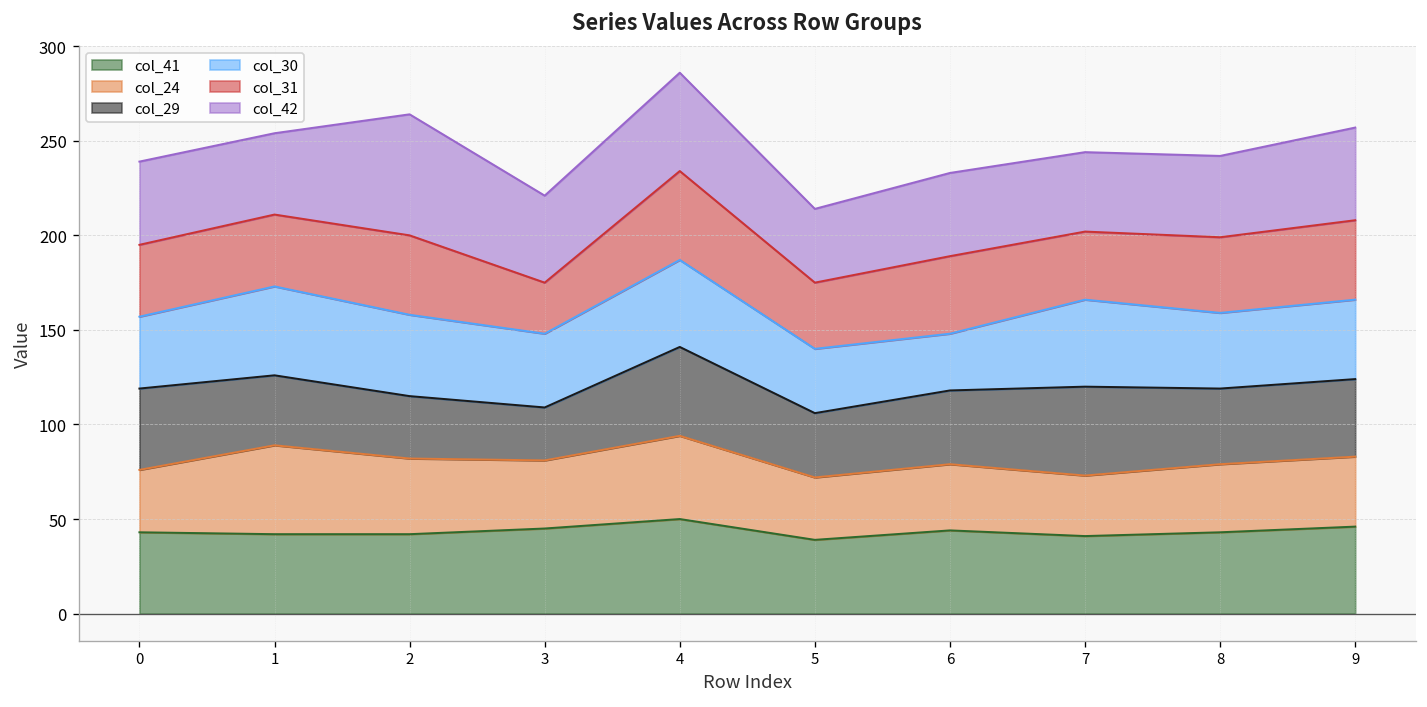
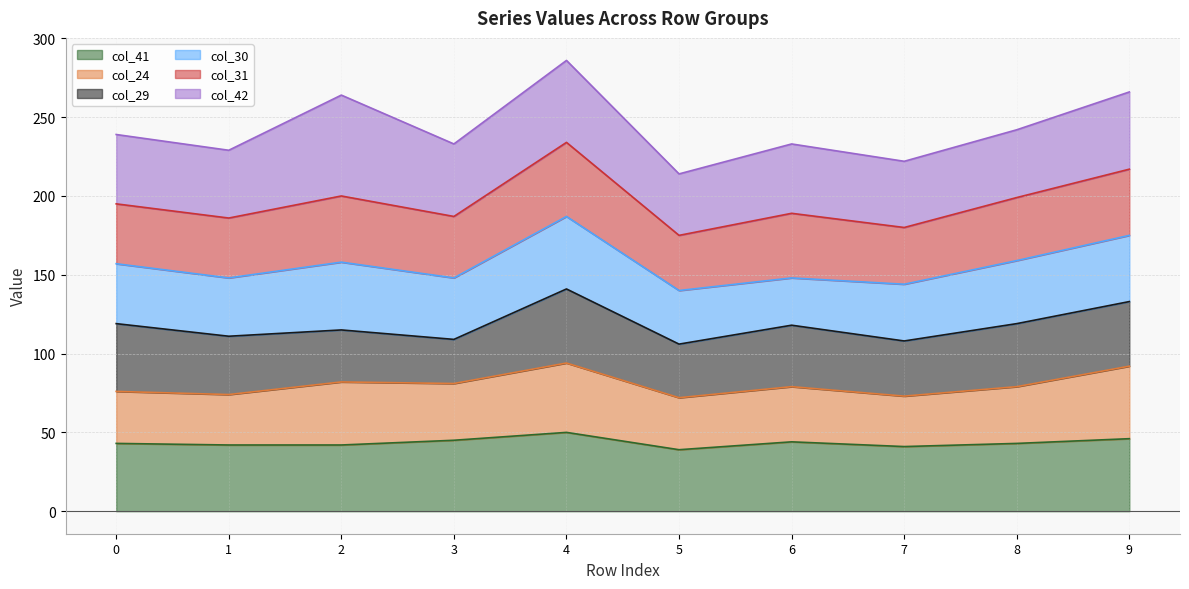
col_24, 1: 47 -> 32
col_30, 1: 47 -> 37
col_31, 3: 27 -> 39
col_29, 7: 47 -> 35
col_30, 7: 46 -> 36
col_24, 9: 37 -> 46
